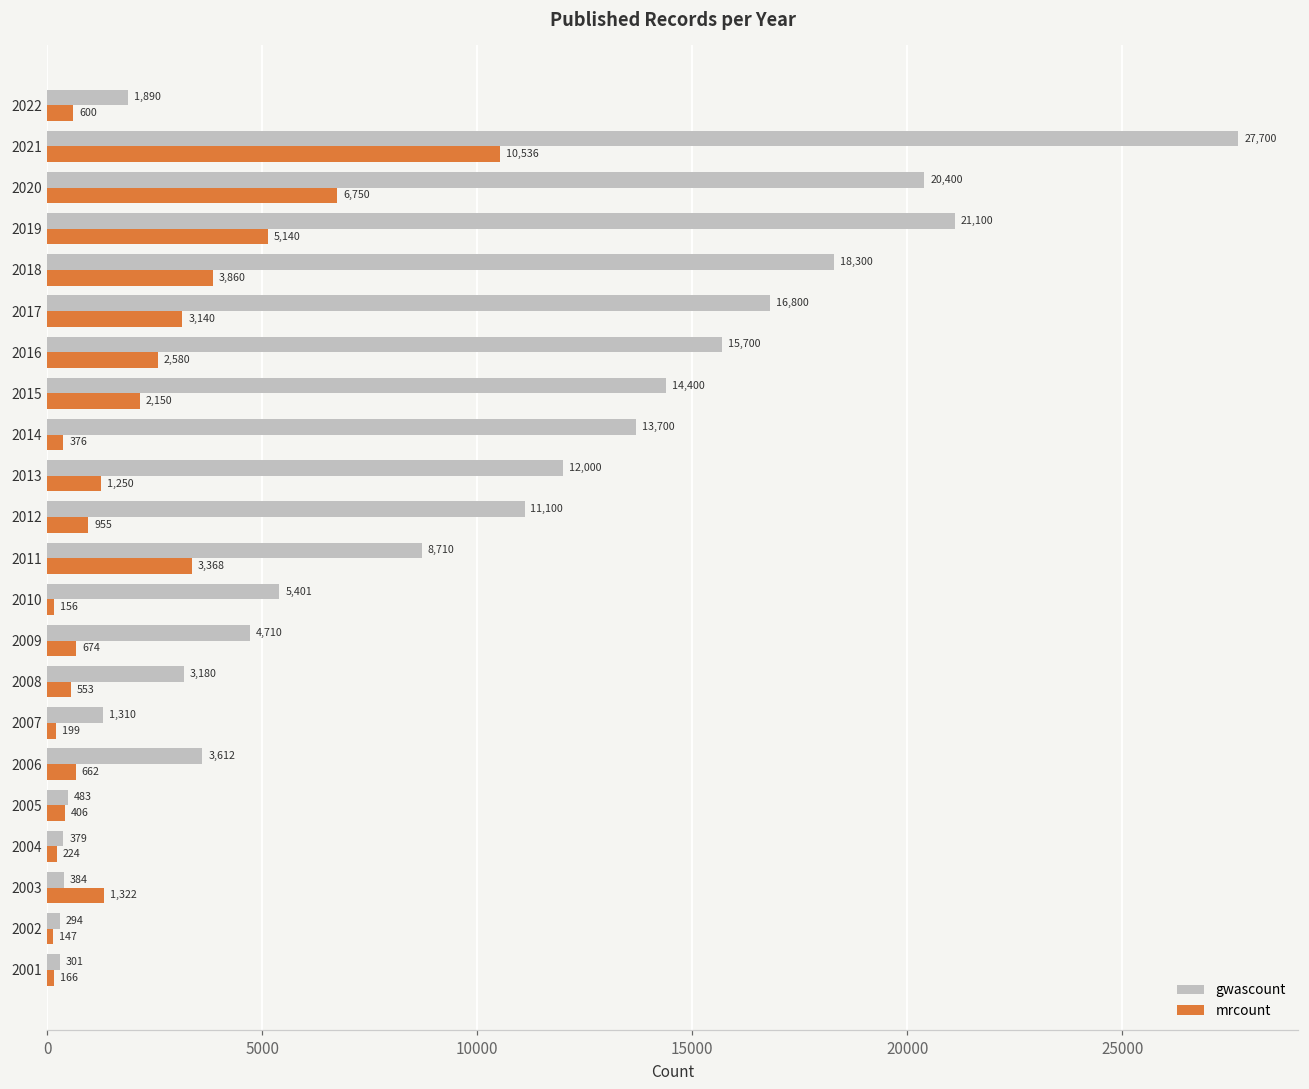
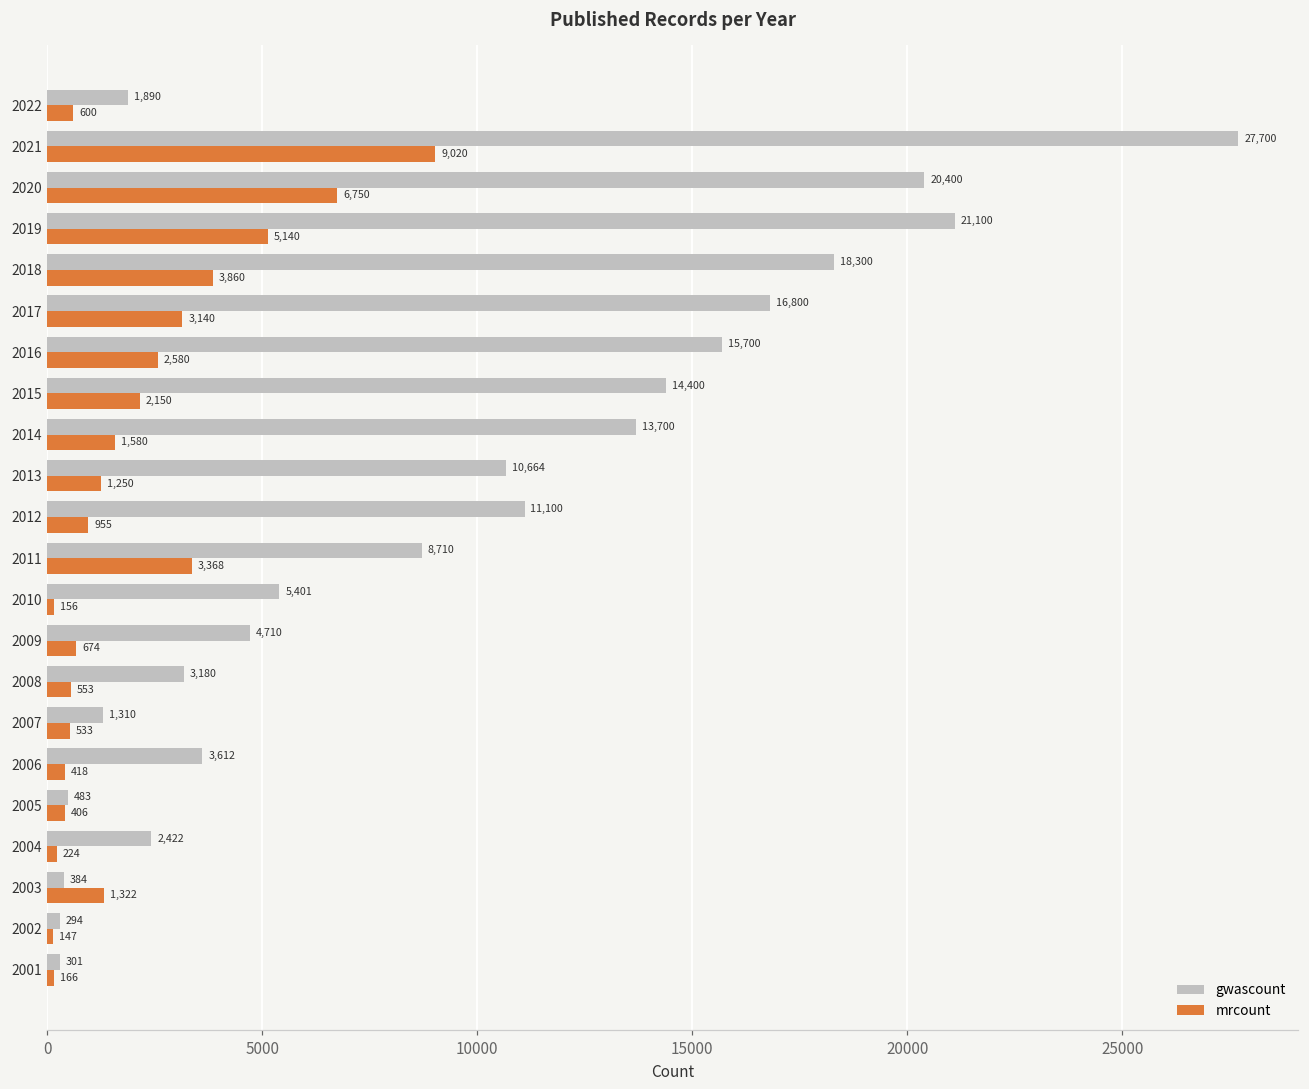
mrcount, 2021: 10,536 -> 9,020
mrcount, 2014: 376 -> 1,580
gwascount, 2013: 12,000 -> 10,664
mrcount, 2007: 199 -> 533
mrcount, 2006: 662 -> 418
gwascount, 2004: 379 -> 2,422
